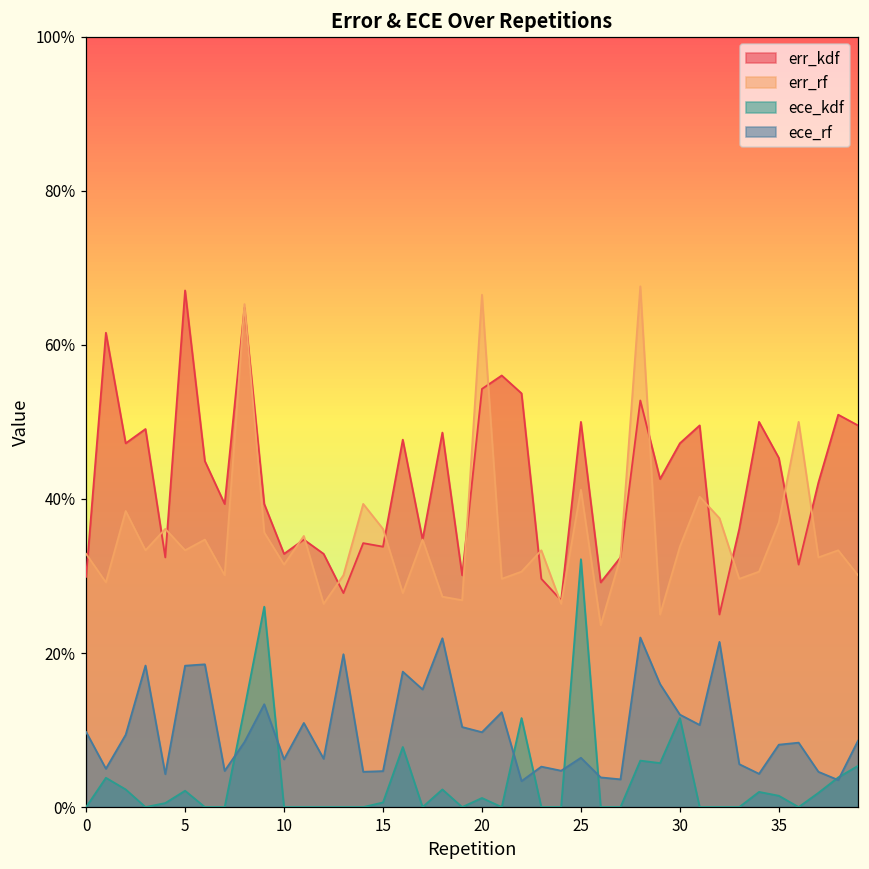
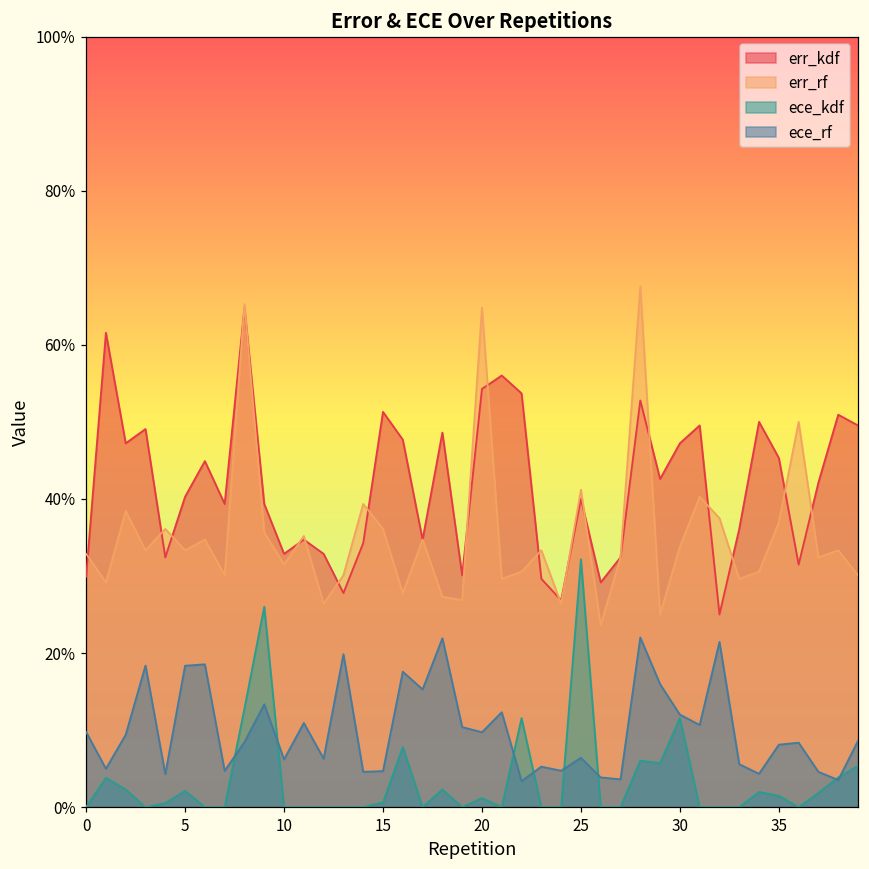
err_kdf, 5: 67% -> 40%
err_kdf, 15: 34% -> 51%
err_rf, 20: 67% -> 65%
err_kdf, 25: 50% -> 40%
